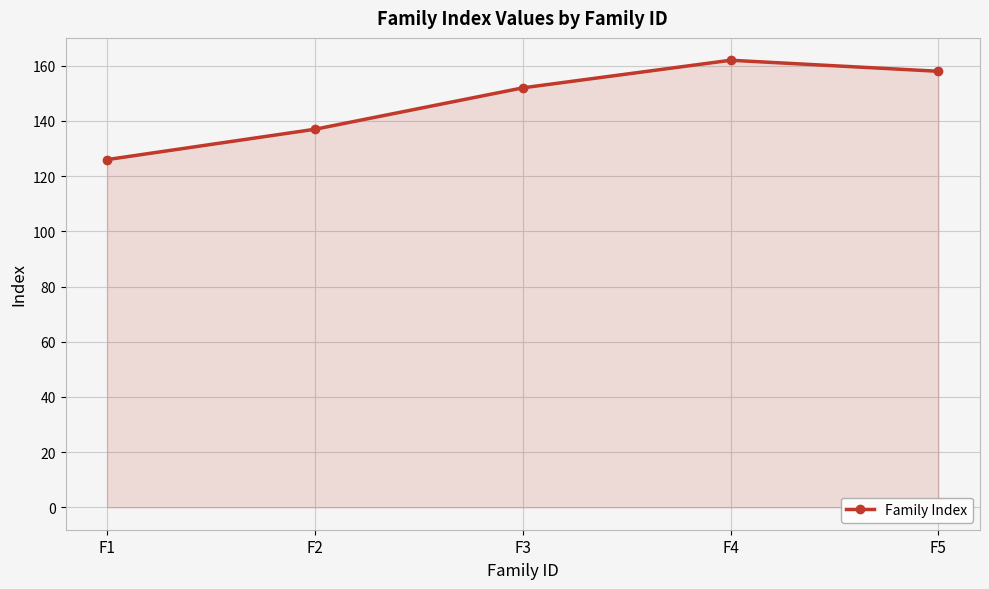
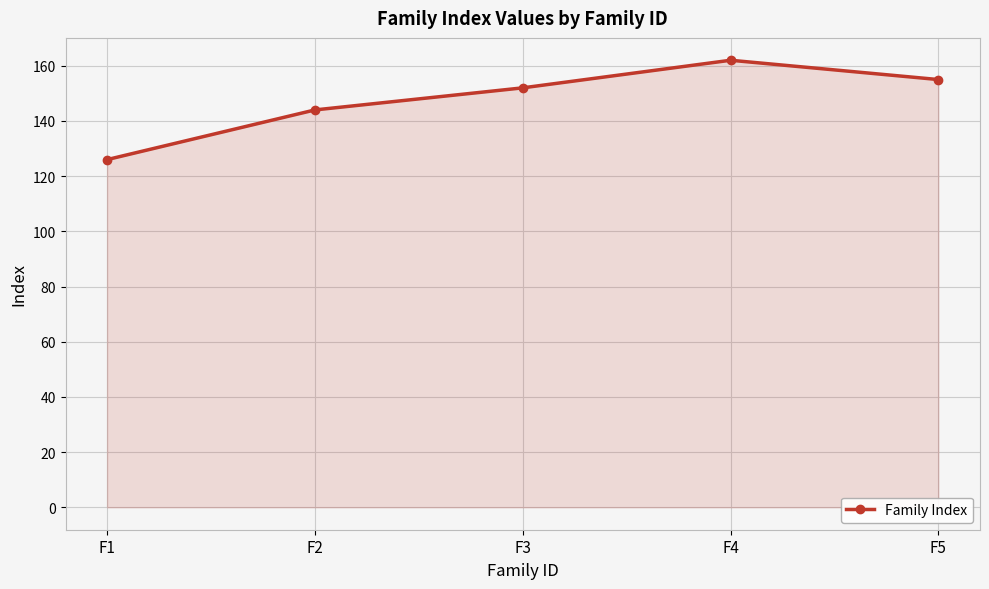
F2: 137 -> 144
F5: 158 -> 155
